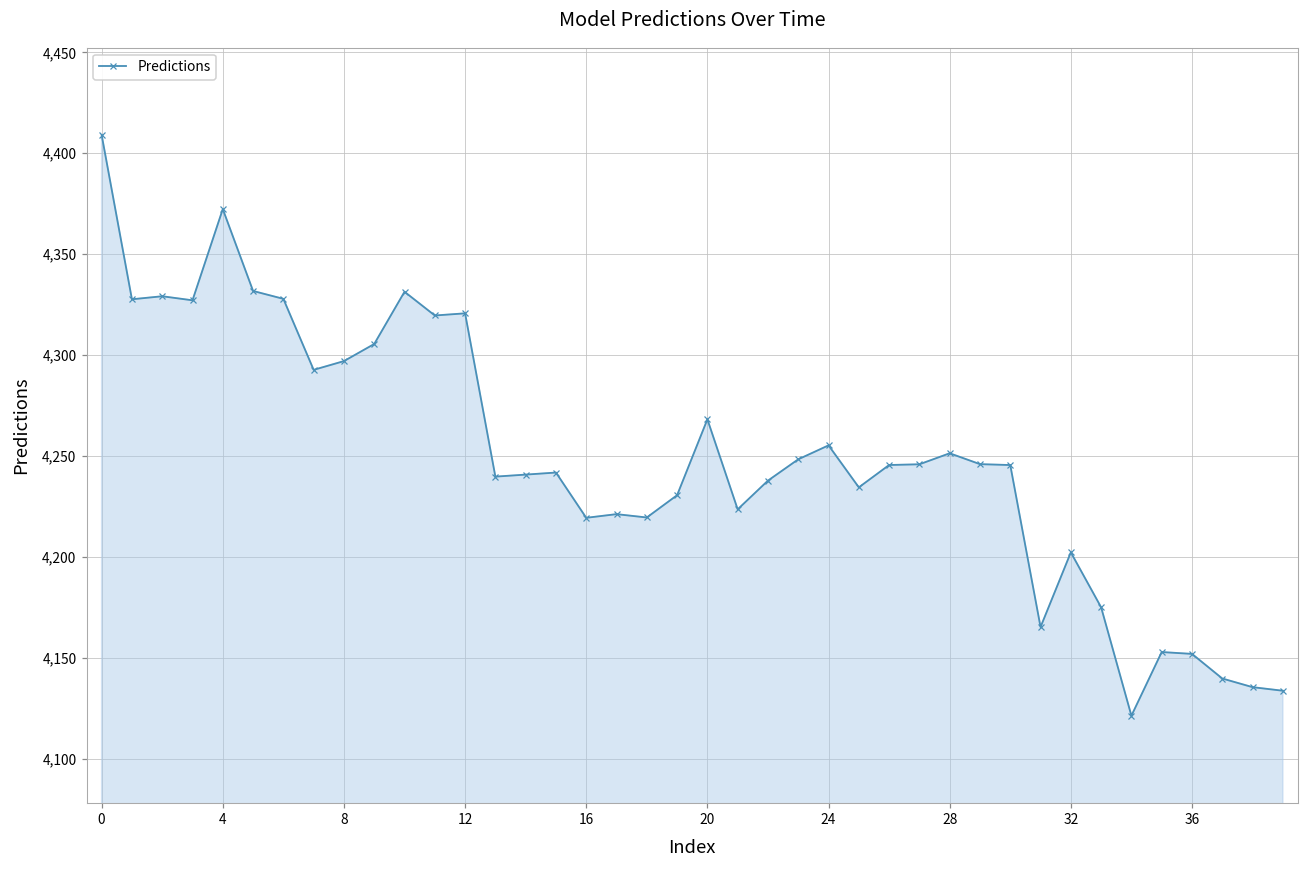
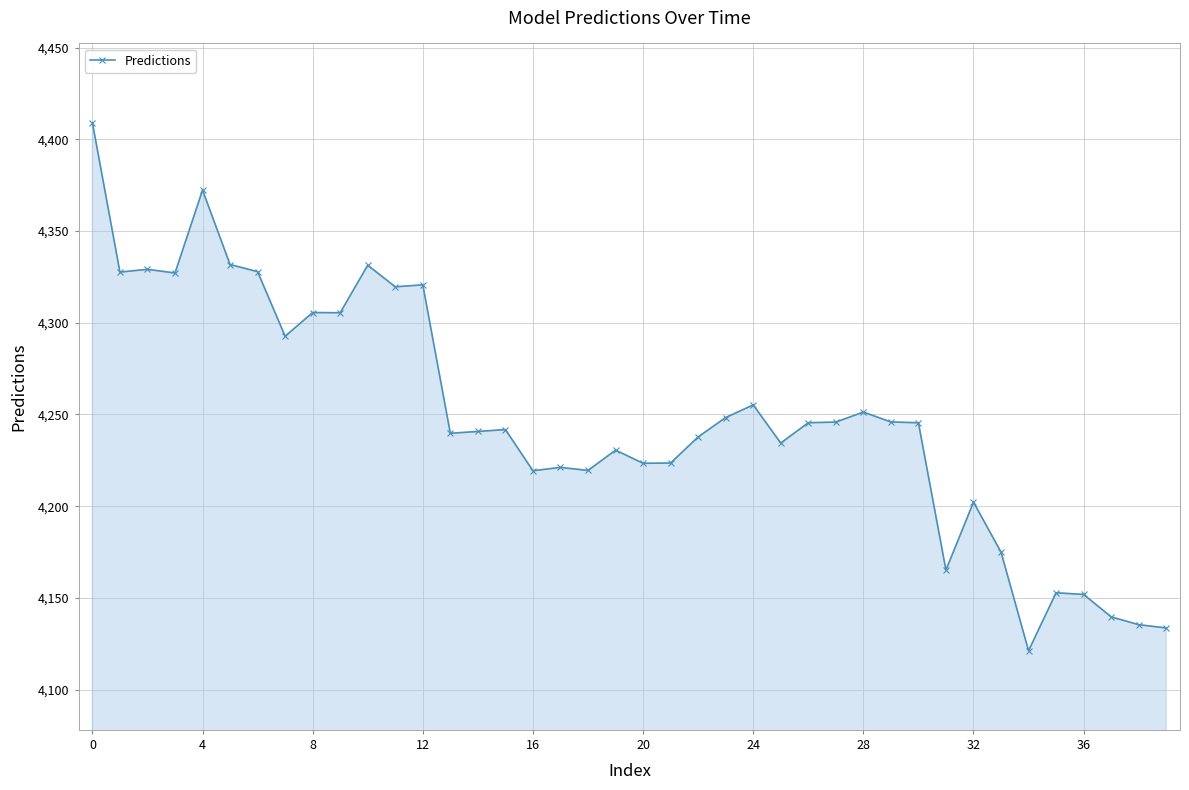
8: 4,297 -> 4,306
20: 4,268 -> 4,223
